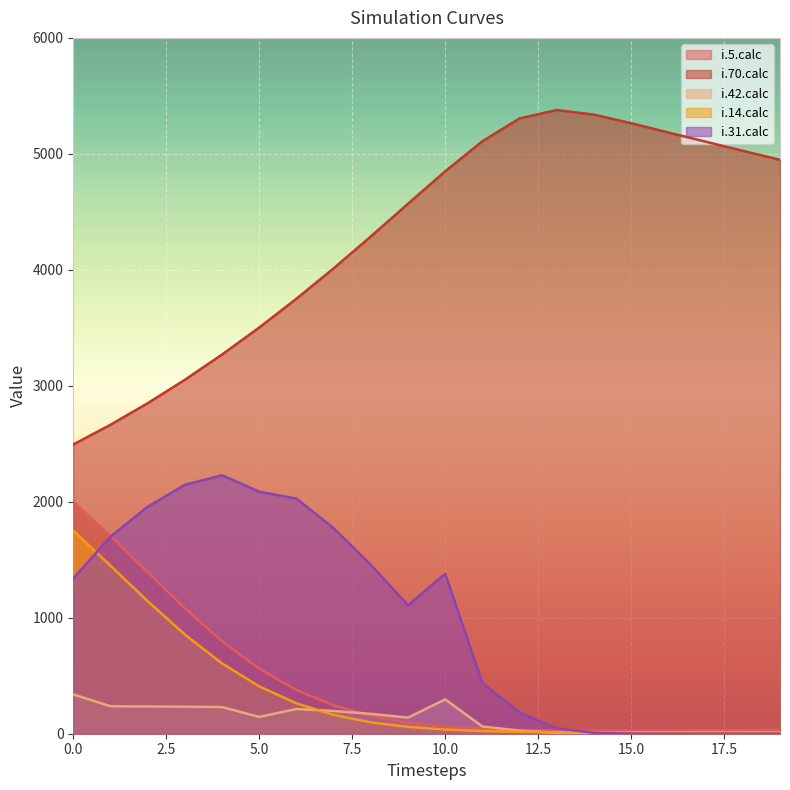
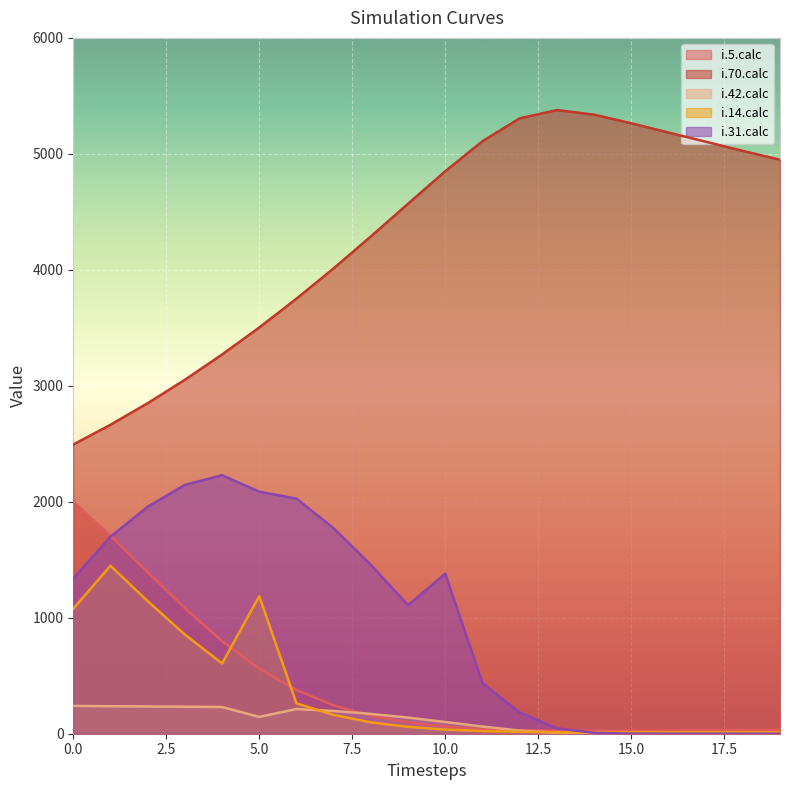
i.42.calc, 0.0: 340 -> 240
i.14.calc, 0.0: 1750 -> 1080
i.14.calc, 5.0: 410 -> 1190
i.42.calc, 10.0: 300 -> 100
